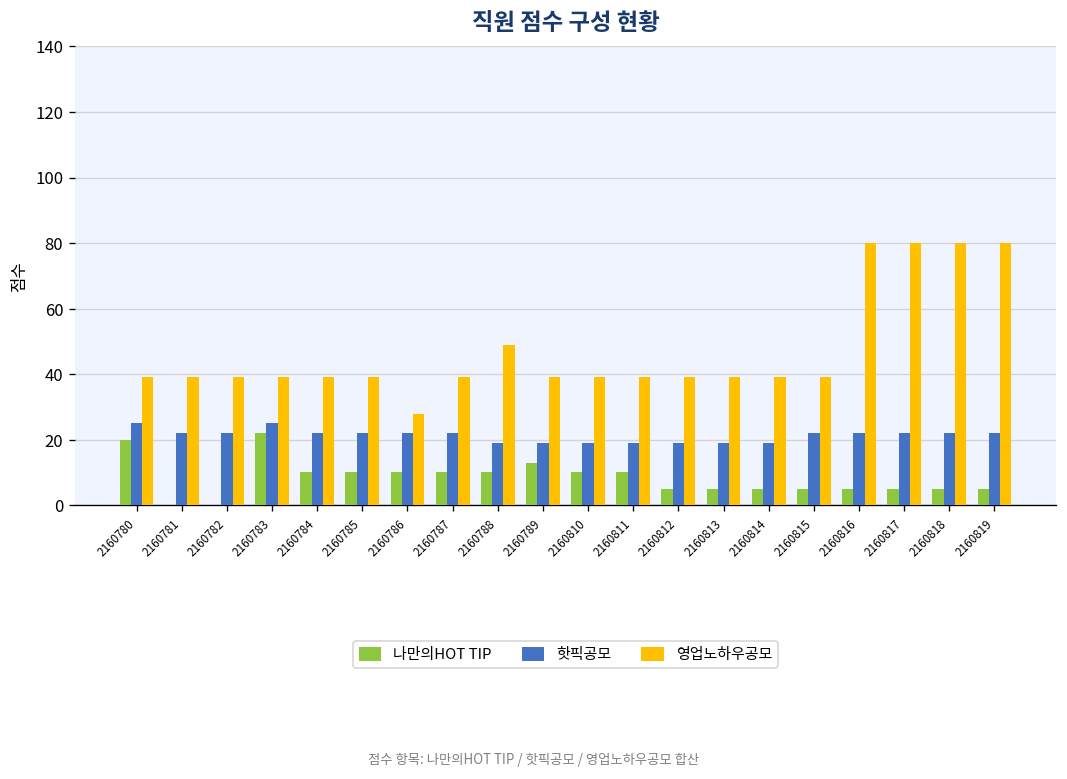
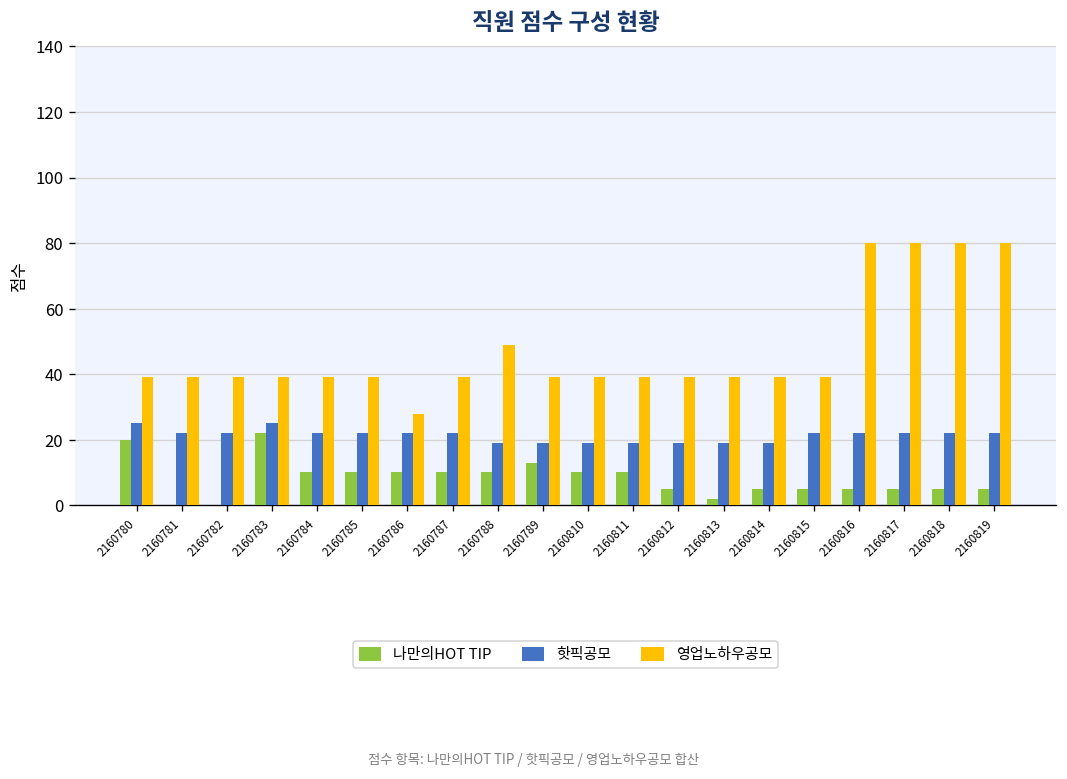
나만의HOT TIP, 2160813: 5 -> 2
